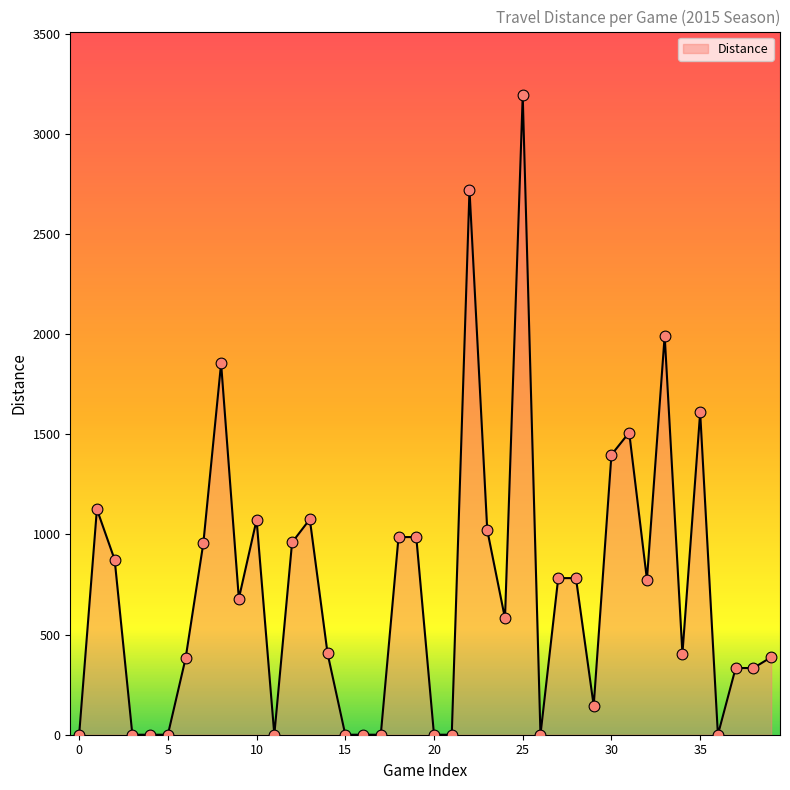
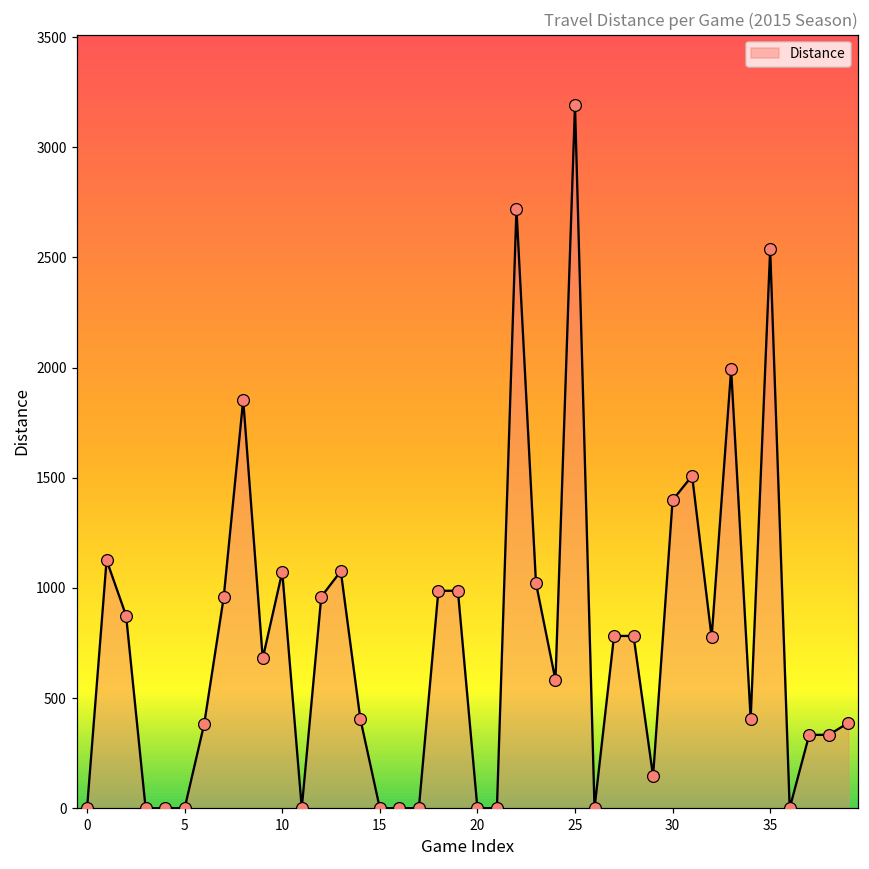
35: 1610 -> 2540
